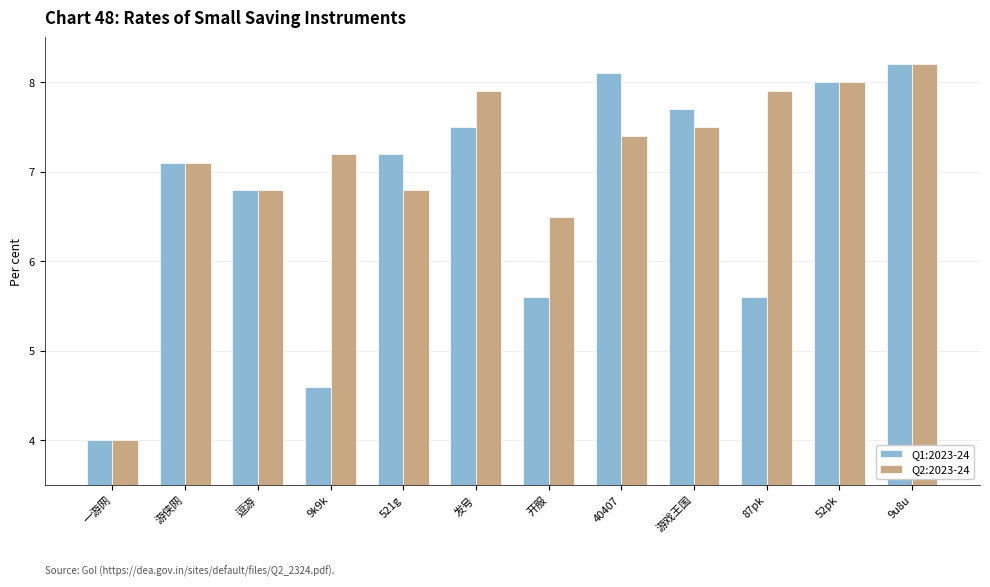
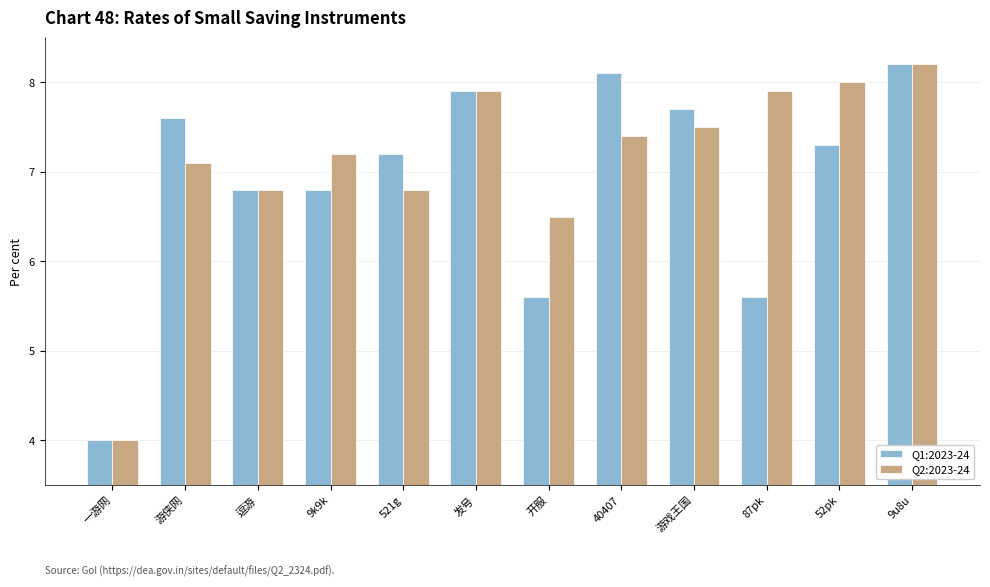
Q1:2023-24, 游侠网: 7.1 -> 7.6
Q1:2023-24, 9k9k: 4.6 -> 6.8
Q1:2023-24, 发号: 7.5 -> 7.9
Q1:2023-24, 52pk: 8.0 -> 7.3
